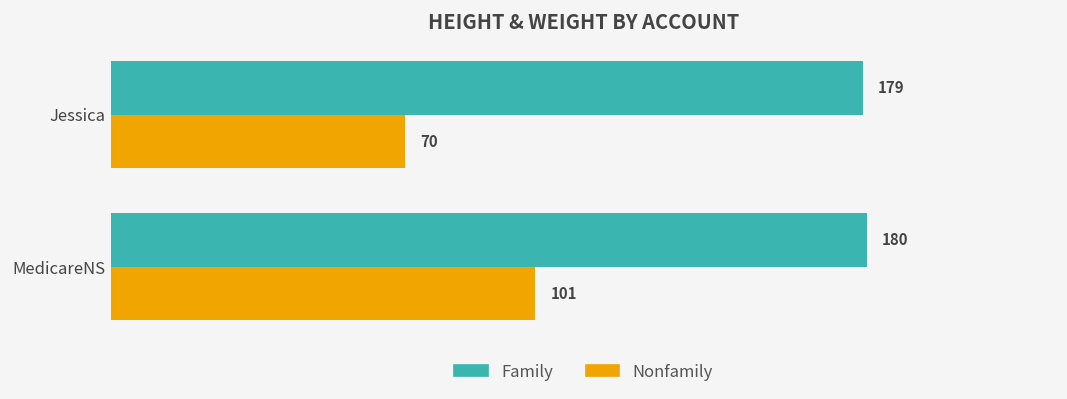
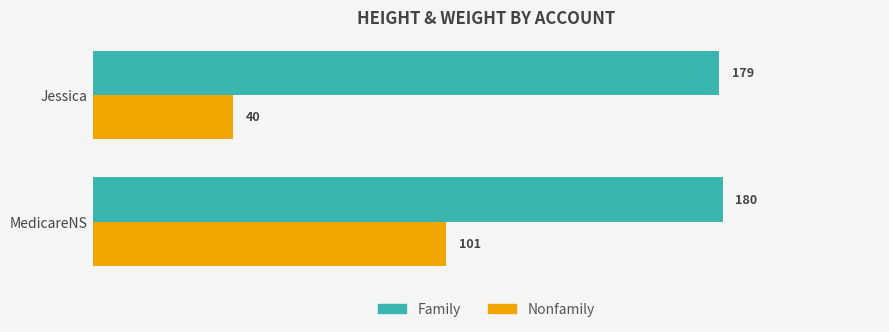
Nonfamily, Jessica: 70 -> 40
